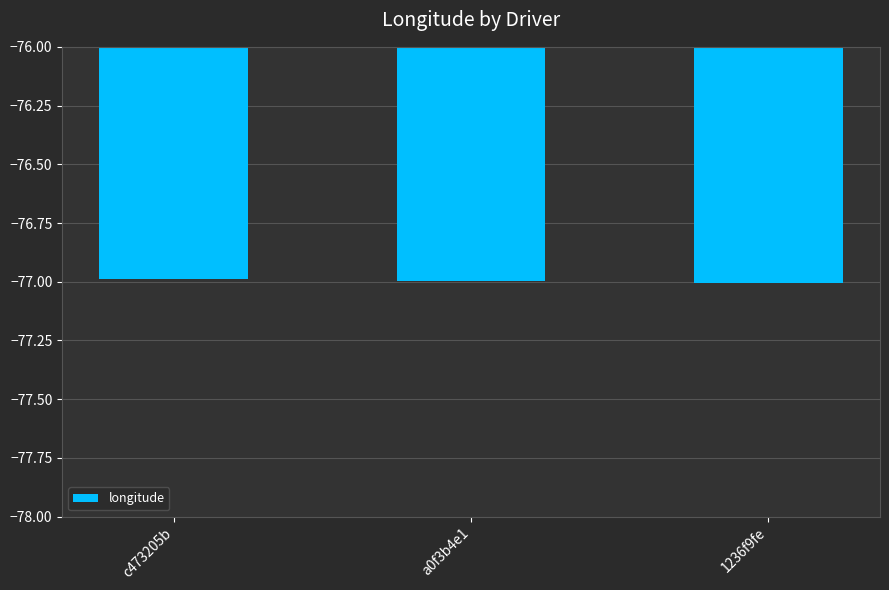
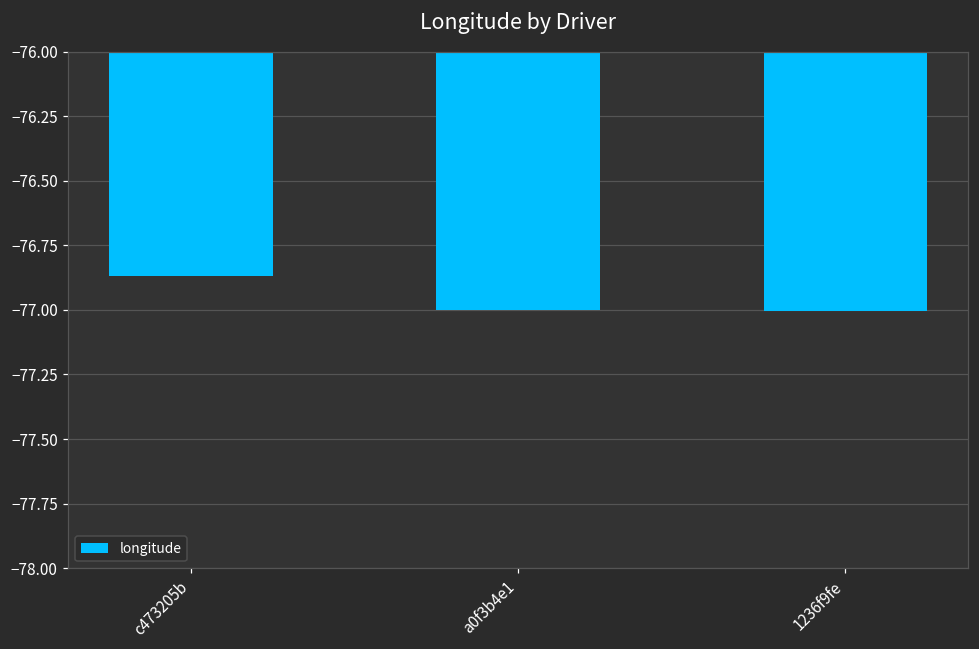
c473205b: -76.99 -> -76.87
